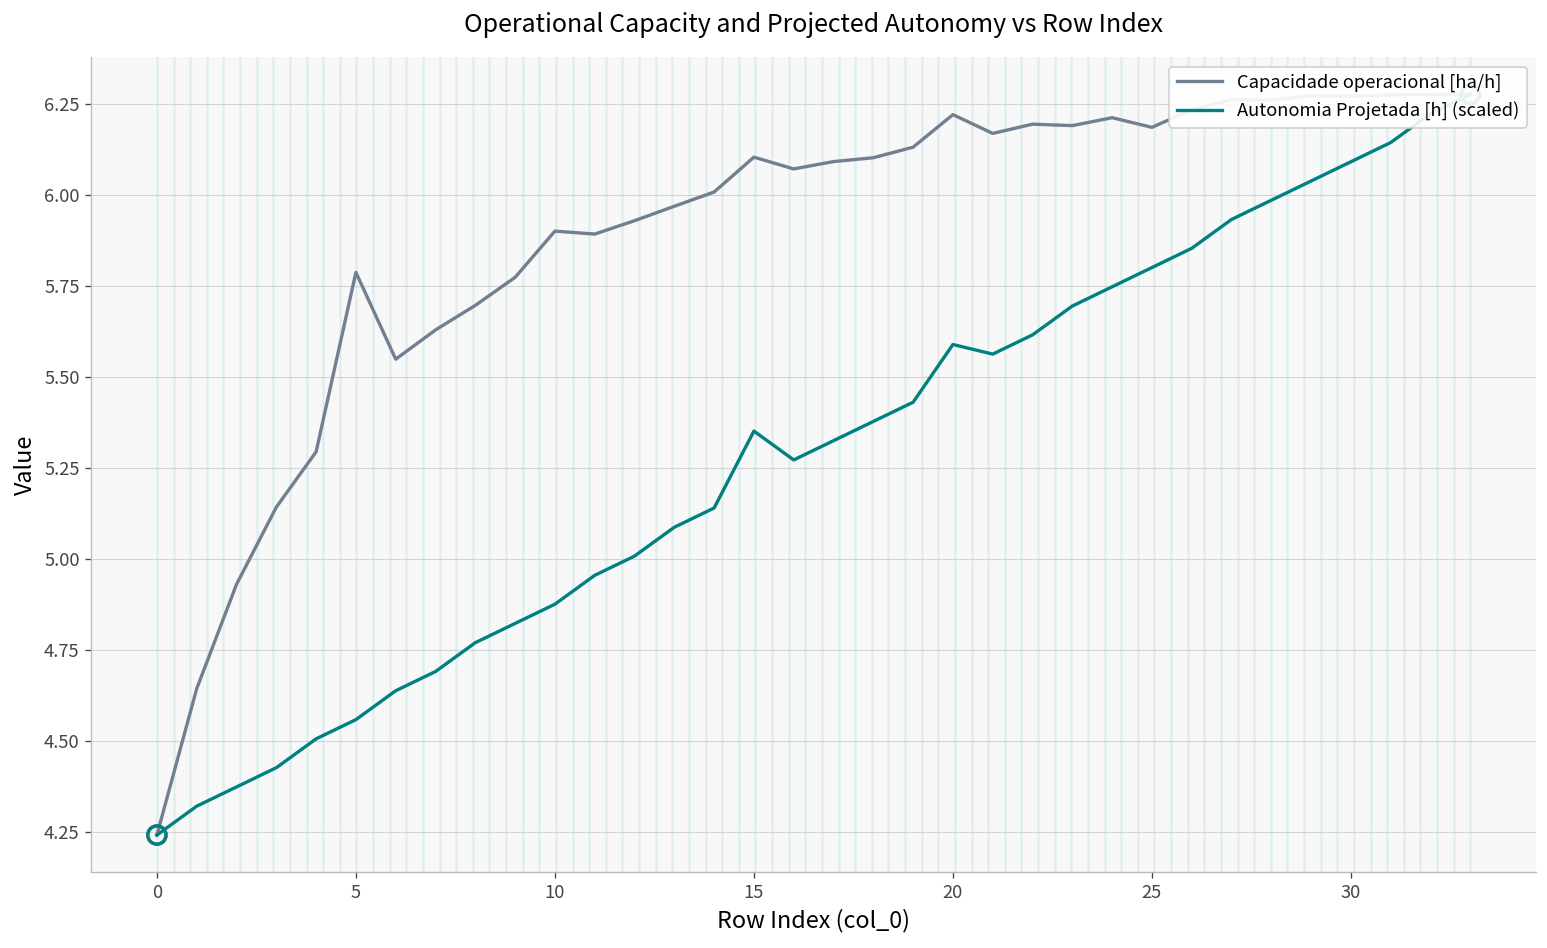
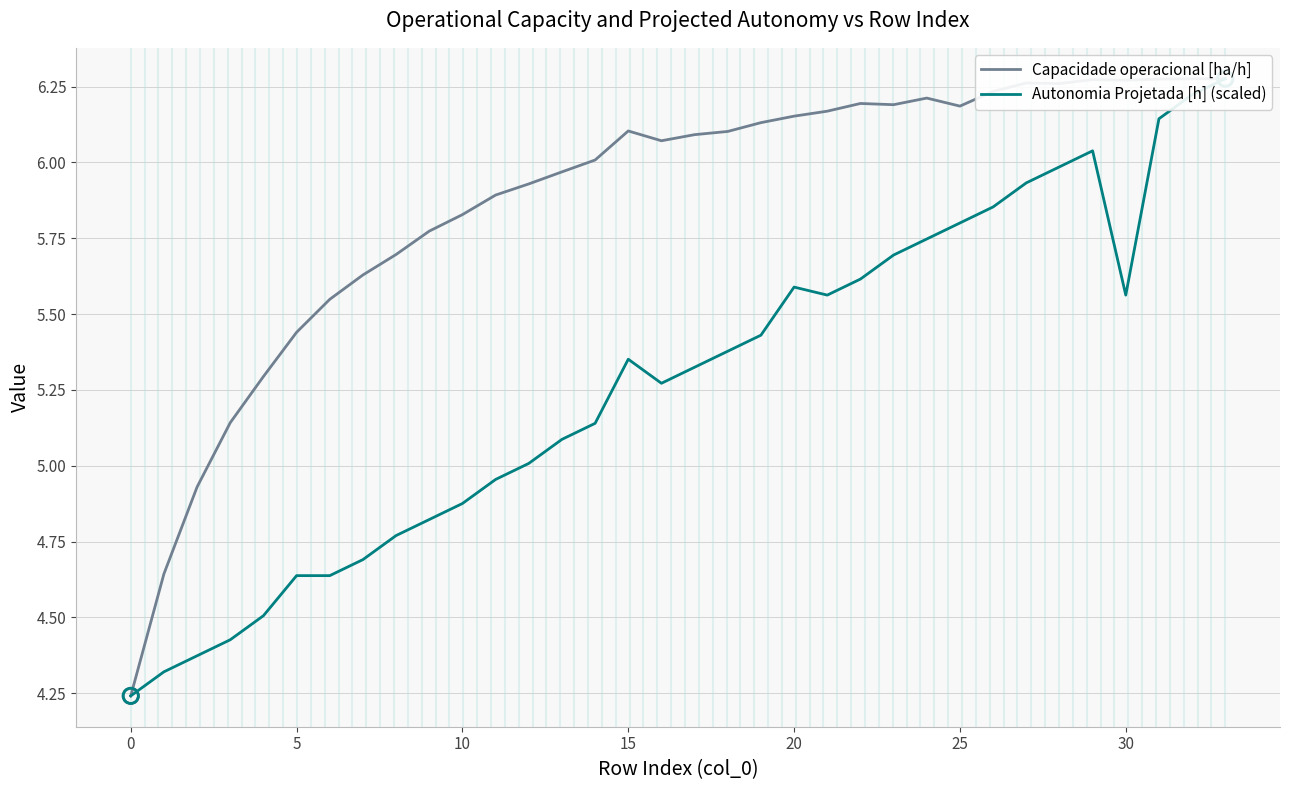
Capacidade operacional [ha/h], 5: 5.79 -> 5.44
Autonomia Projetada [h] (scaled), 5: 4.56 -> 4.64
Capacidade operacional [ha/h], 10: 5.90 -> 5.83
Capacidade operacional [ha/h], 20: 6.22 -> 6.15
Autonomia Projetada [h] (scaled), 30: 6.09 -> 5.56
